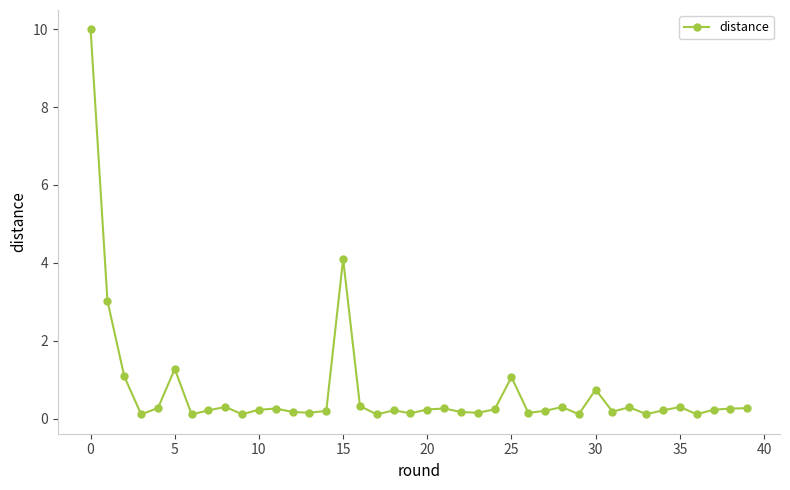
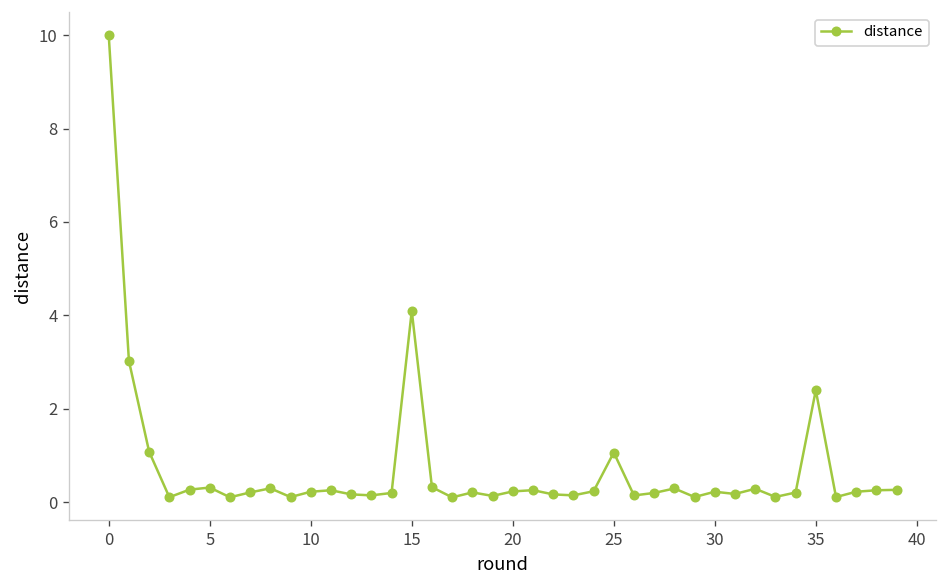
5: 1.3 -> 0.3
30: 0.7 -> 0.2
35: 0.3 -> 2.4
